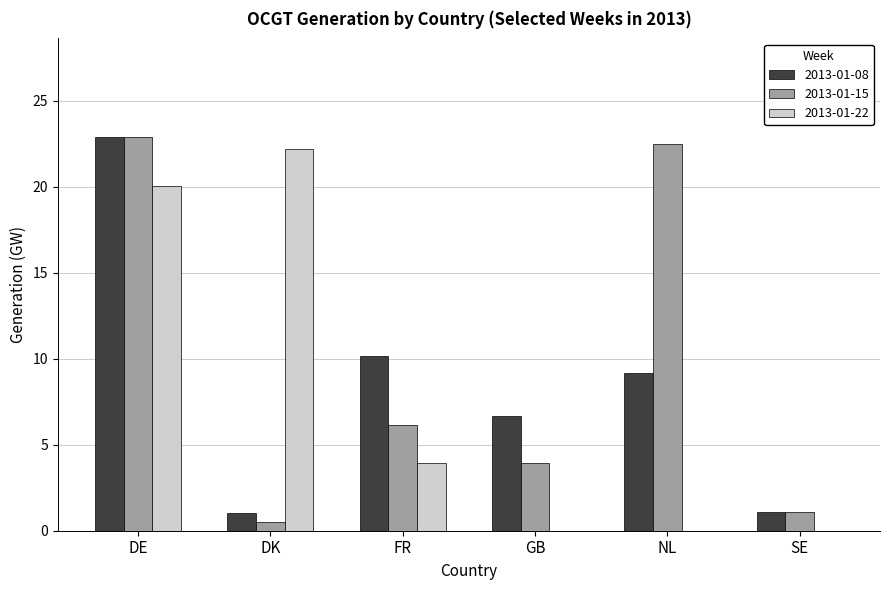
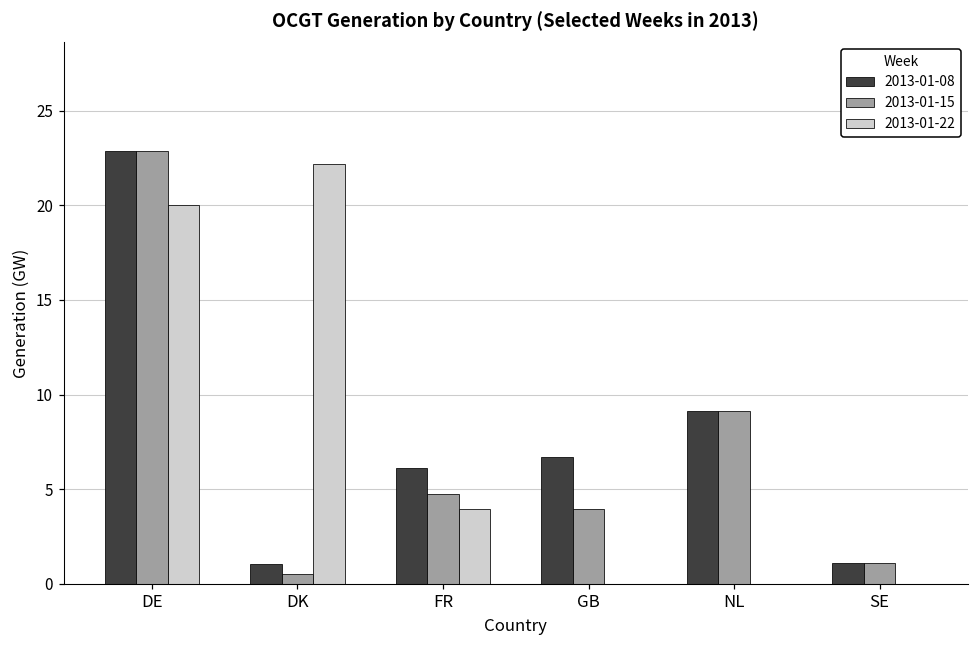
2013-01-08, FR: 10.1 -> 6.1
2013-01-15, FR: 6.1 -> 4.7
2013-01-15, NL: 22.5 -> 9.2
